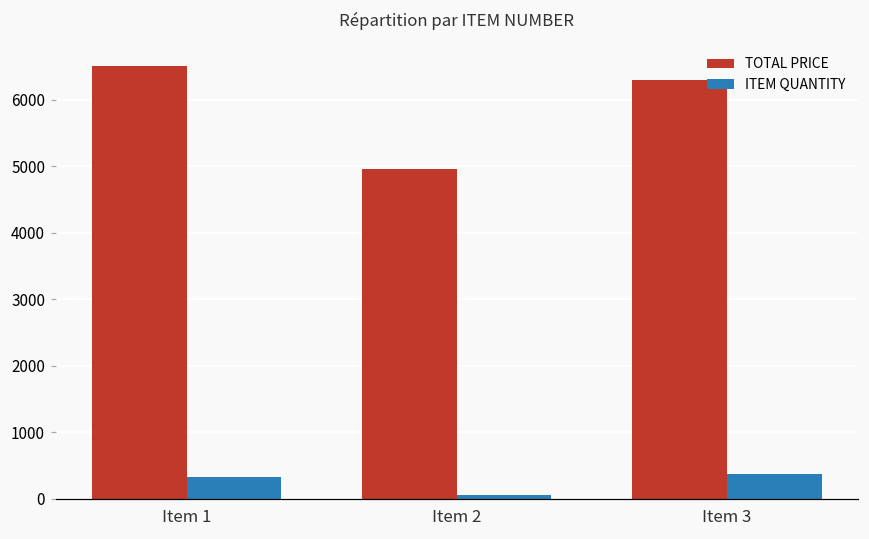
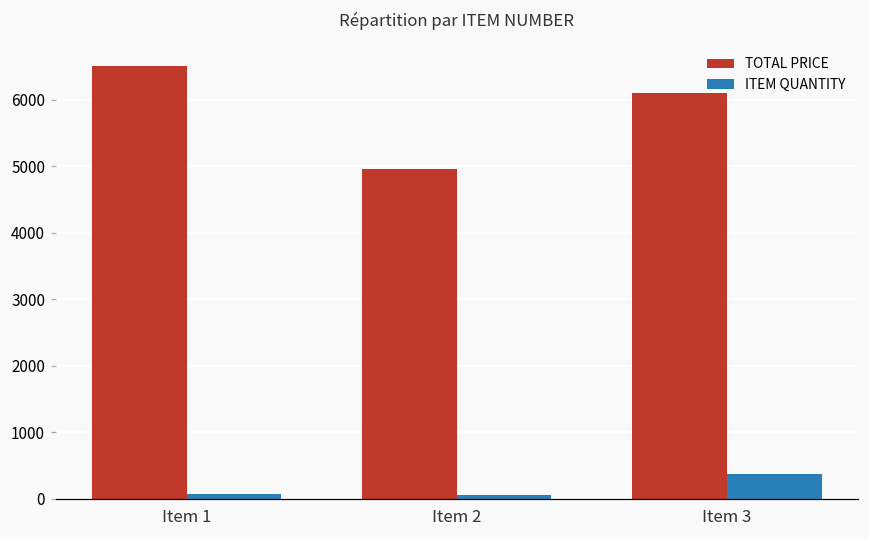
ITEM QUANTITY, Item 1: 300 -> 100
TOTAL PRICE, Item 3: 6300 -> 6100
